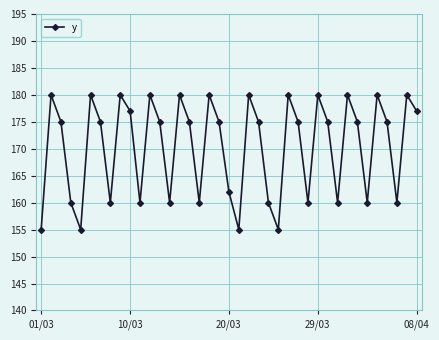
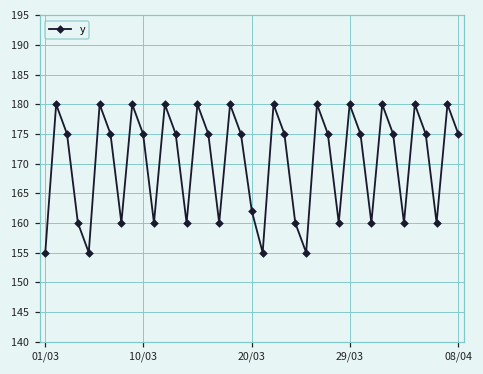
10/03: 177 -> 175
08/04: 177 -> 175
